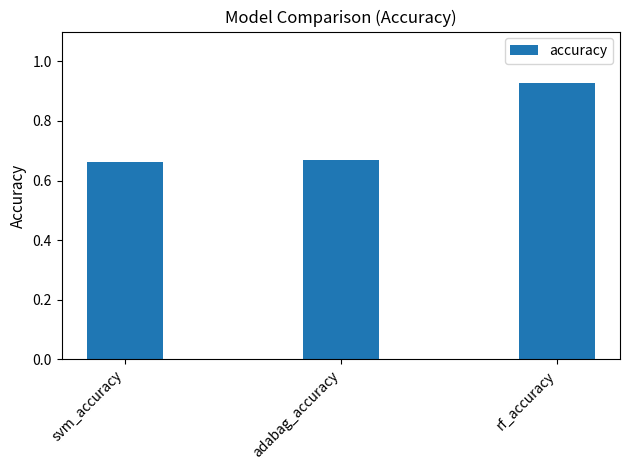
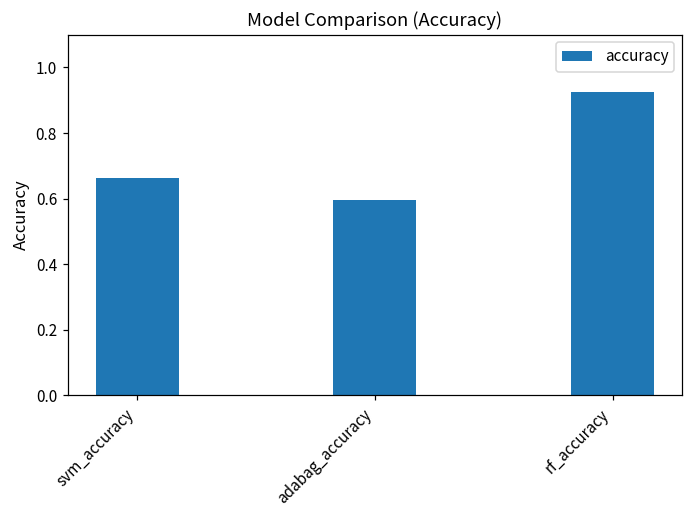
adabag_accuracy: 0.67 -> 0.60
